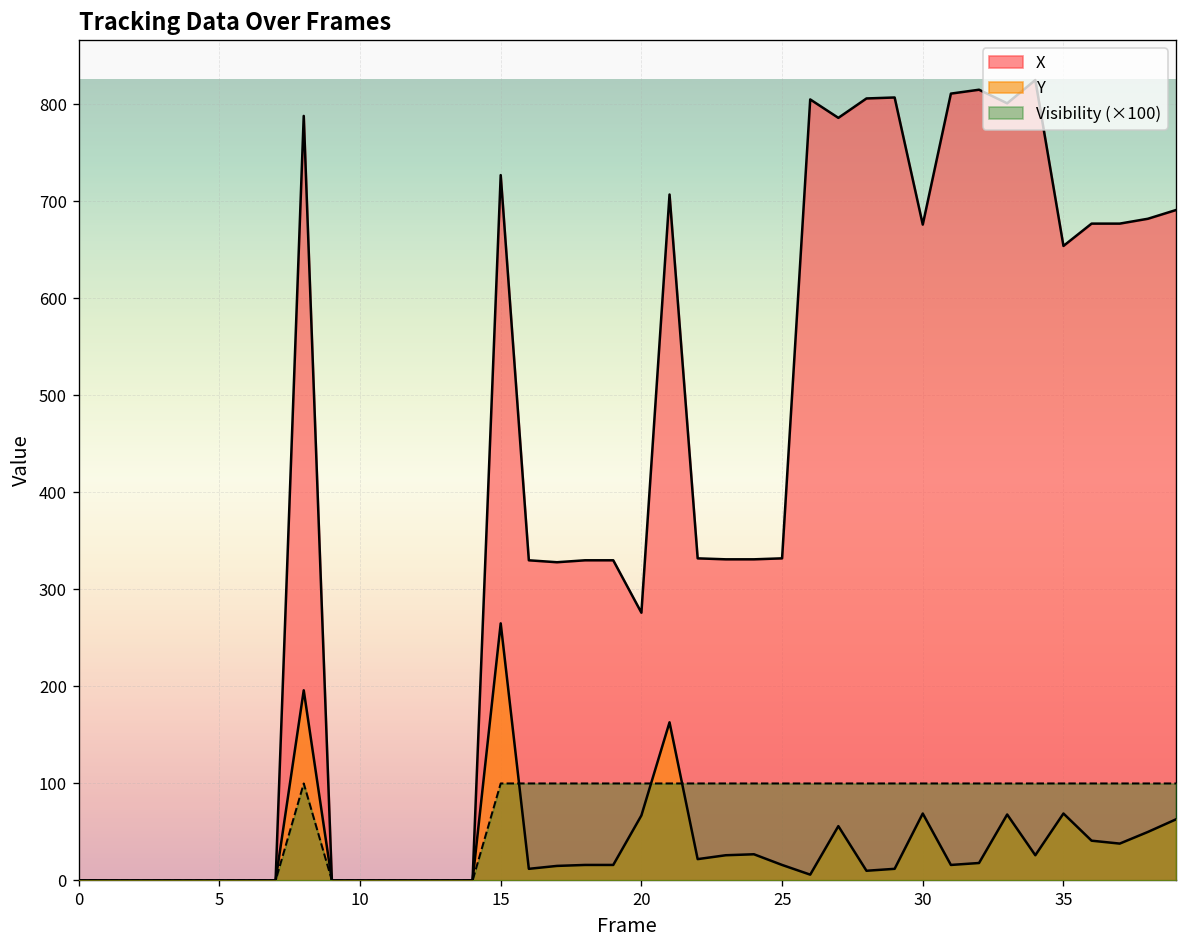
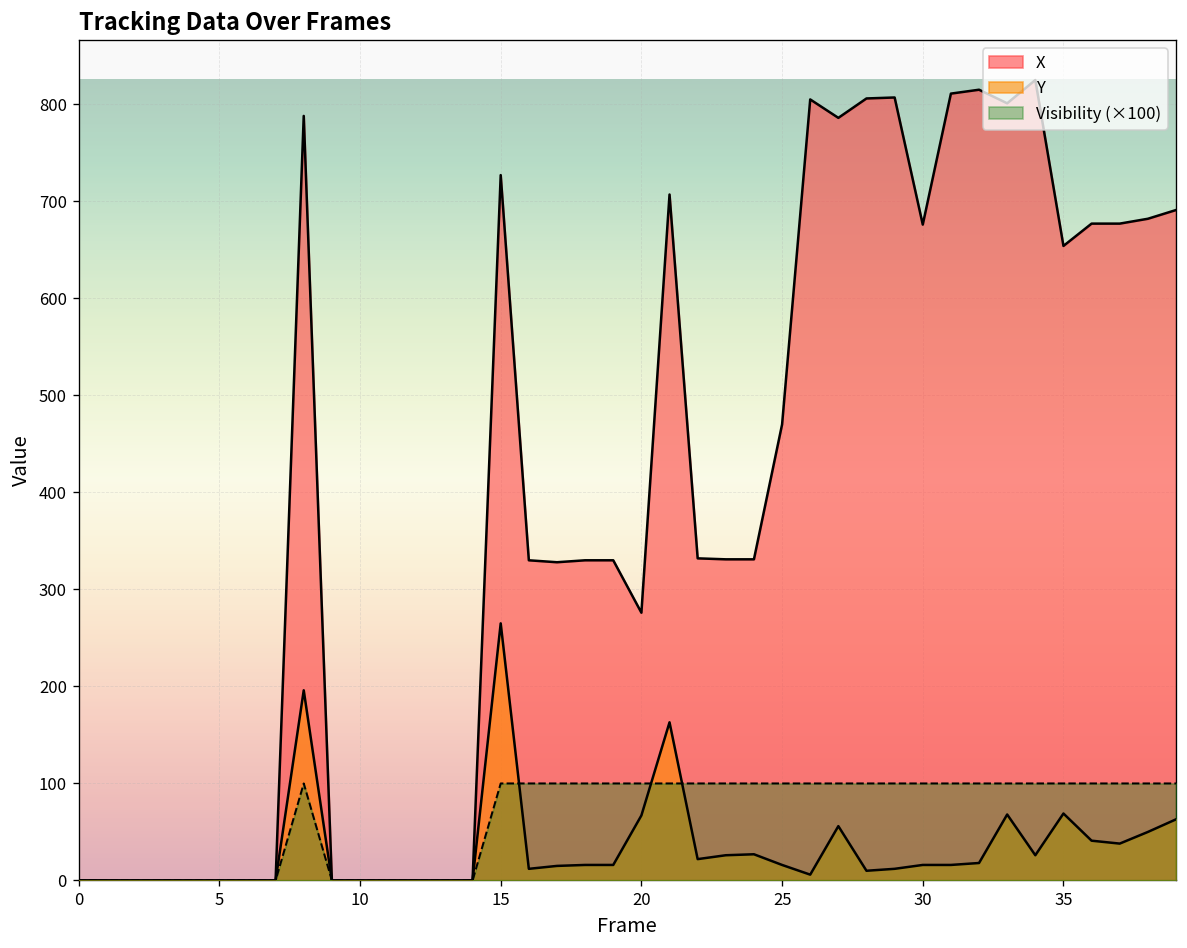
X, 25: 330 -> 470
Y, 30: 70 -> 20
